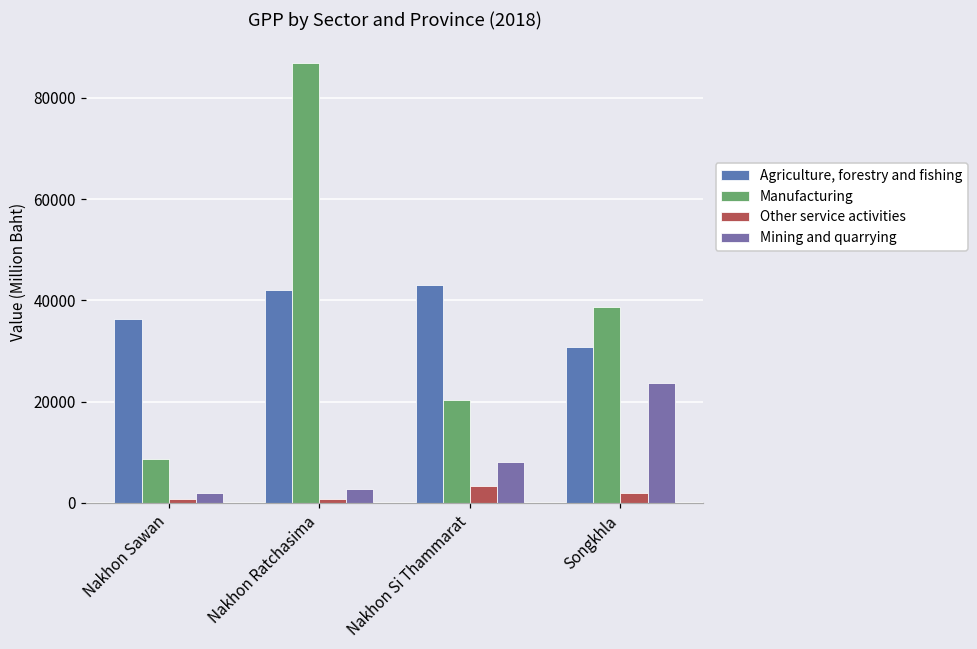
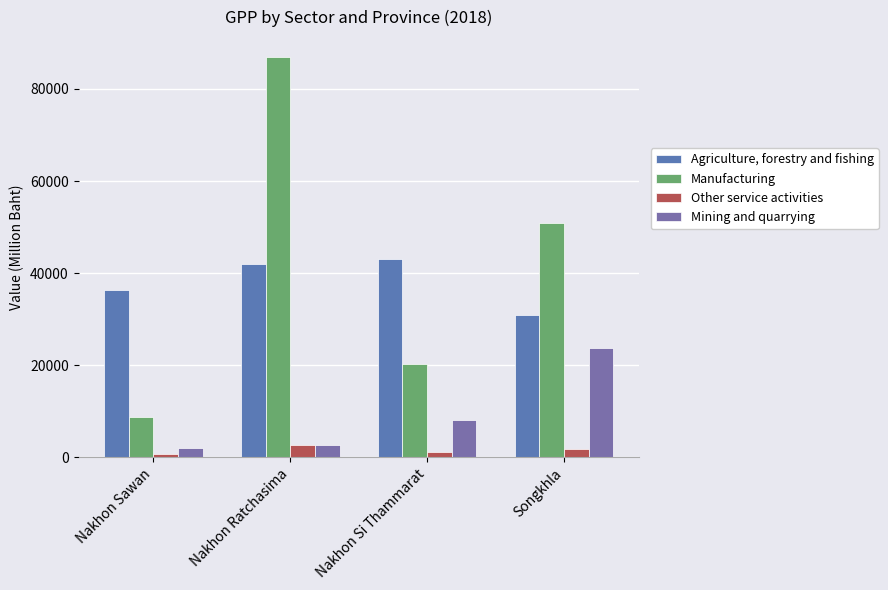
Other service activities, Nakhon Ratchasima: 1000 -> 3000
Other service activities, Nakhon Si Thammarat: 3000 -> 1000
Manufacturing, Songkhla: 39000 -> 51000
